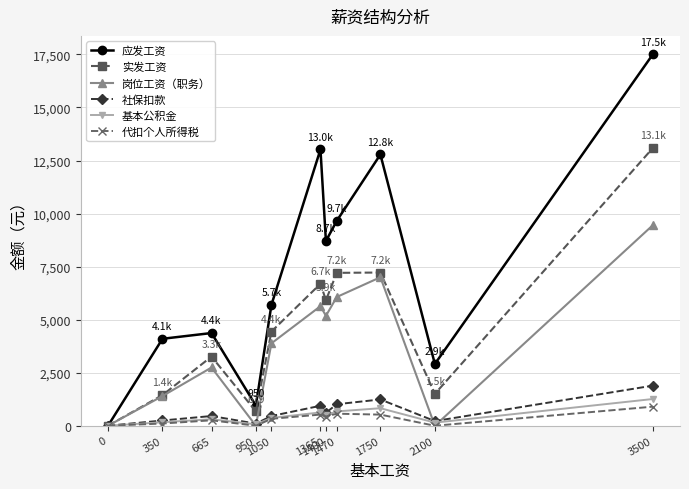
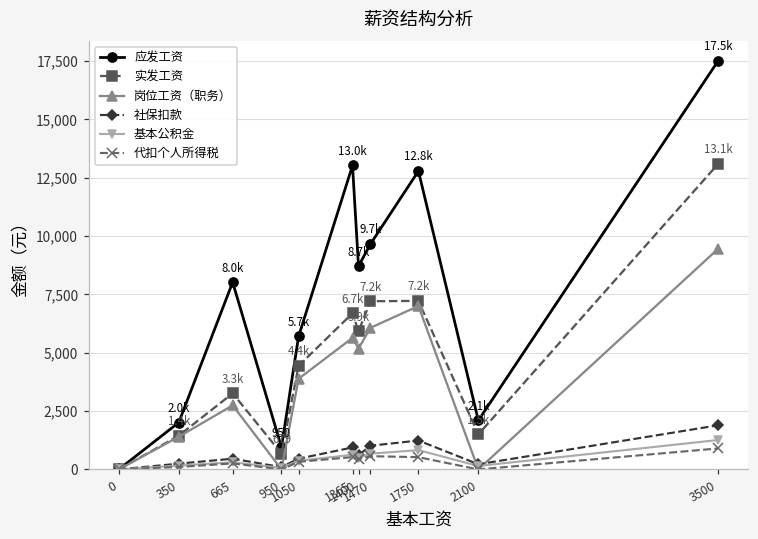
应发工资, 350: 4.1k -> 2.0k
应发工资, 665: 4.4k -> 8.0k
应发工资, 2100: 2.9k -> 2.1k
